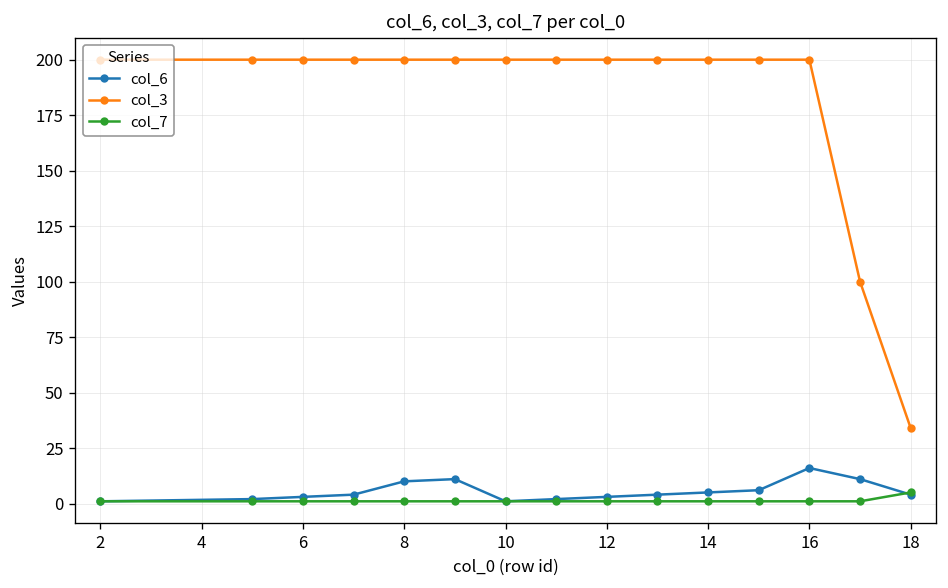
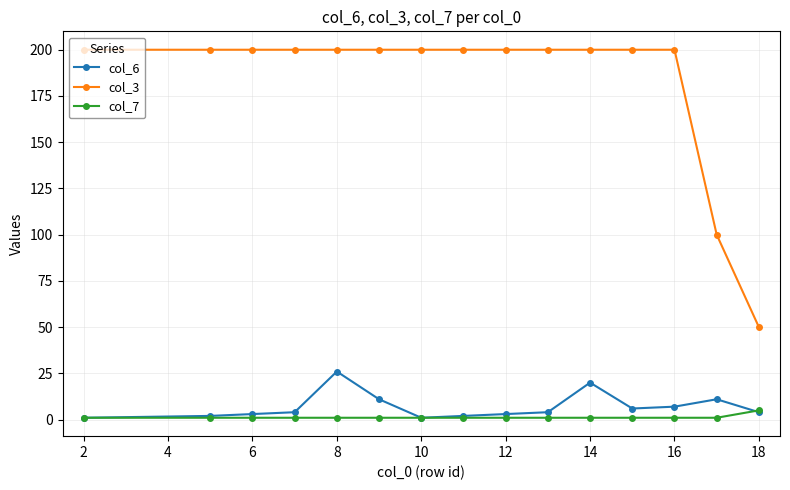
col_6, 8: 10 -> 26
col_6, 14: 5 -> 20
col_6, 16: 16 -> 7
col_3, 18: 34 -> 50
